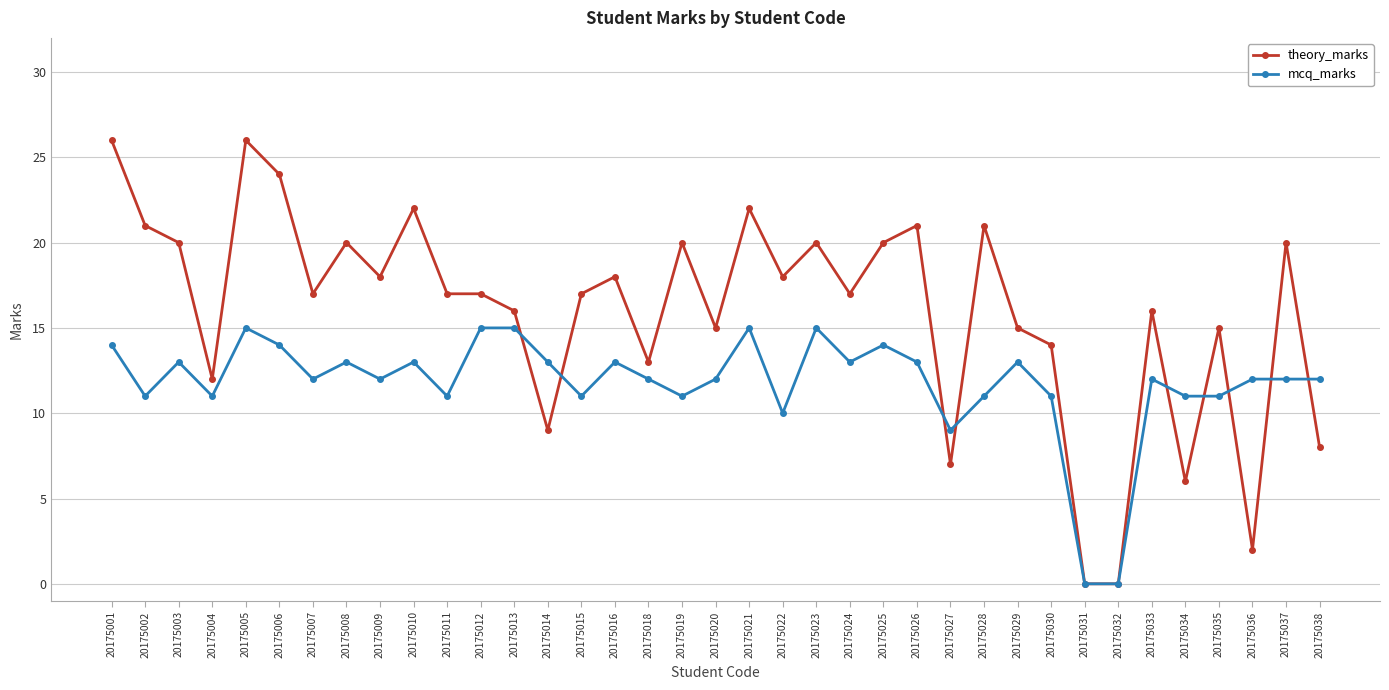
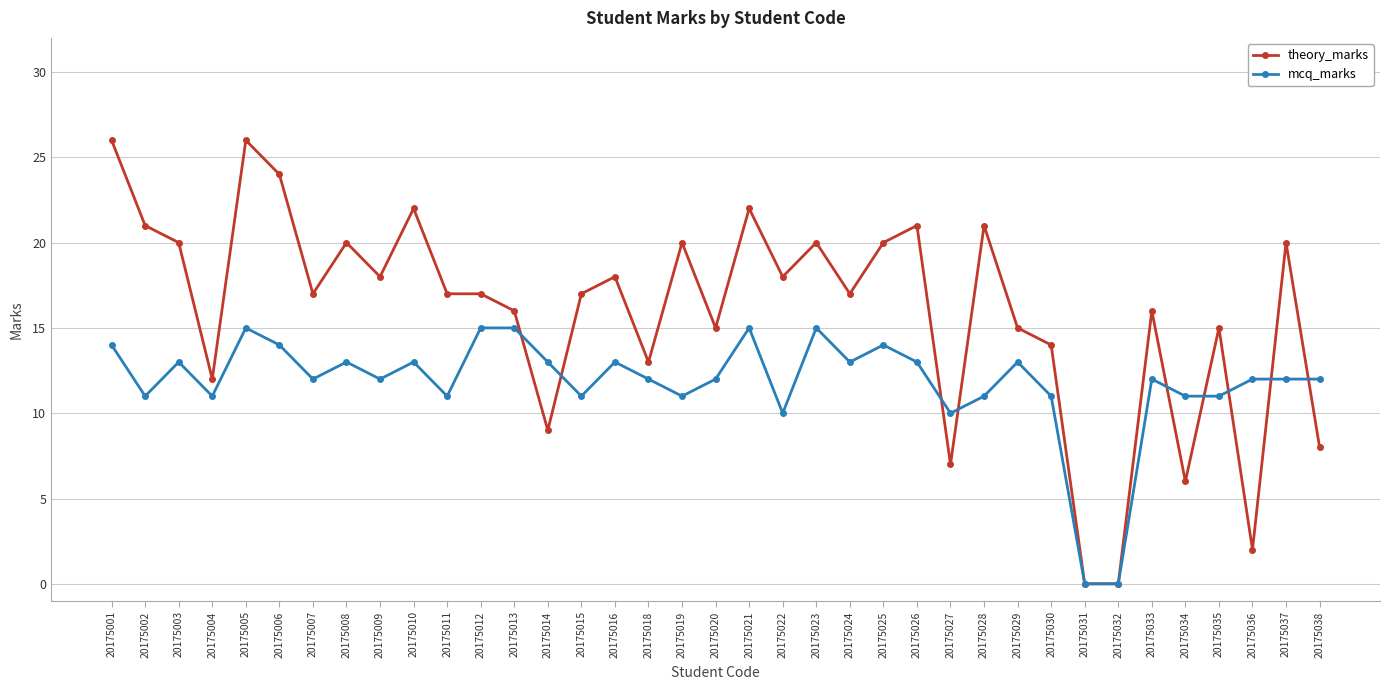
mcq_marks, 20175027: 9 -> 10
